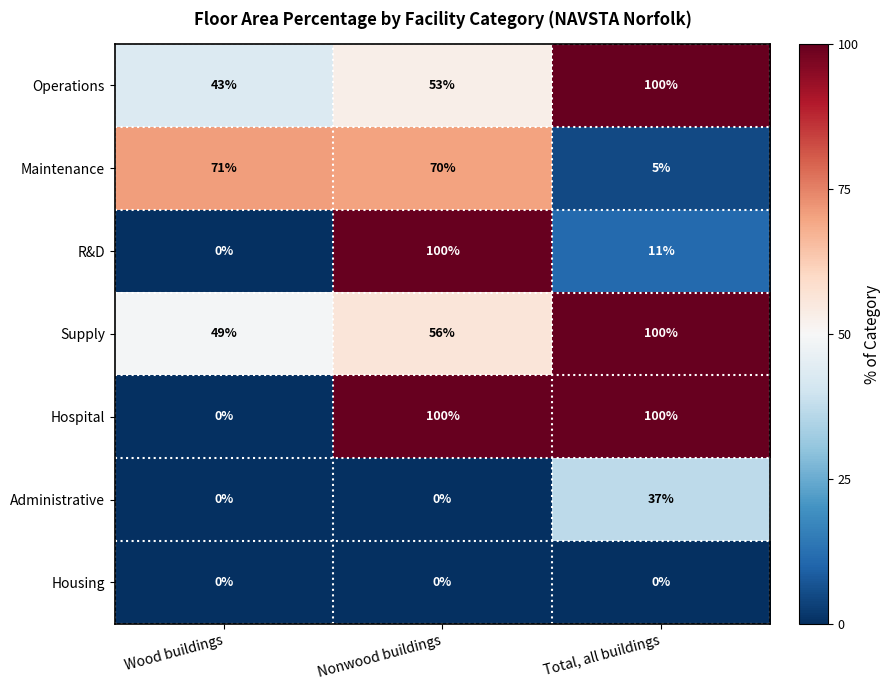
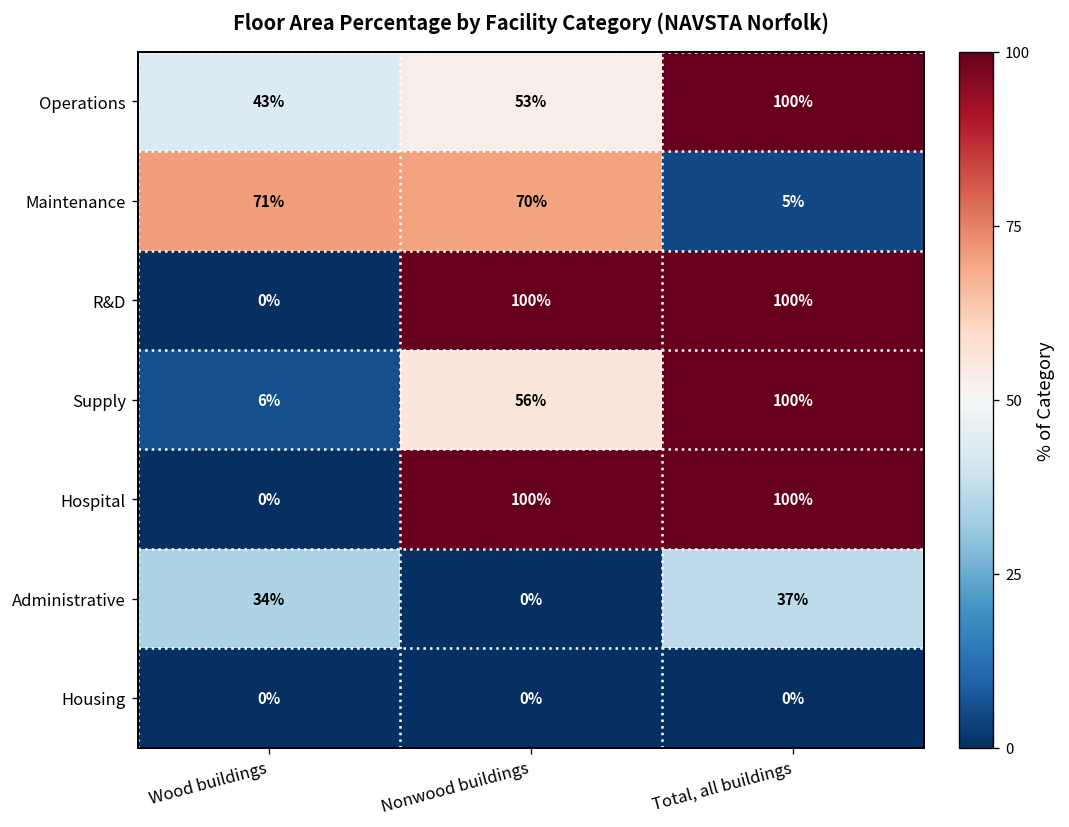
R&D, Total, all buildings: 11% -> 100%
Supply, Wood buildings: 49% -> 6%
Administrative, Wood buildings: 0% -> 34%
